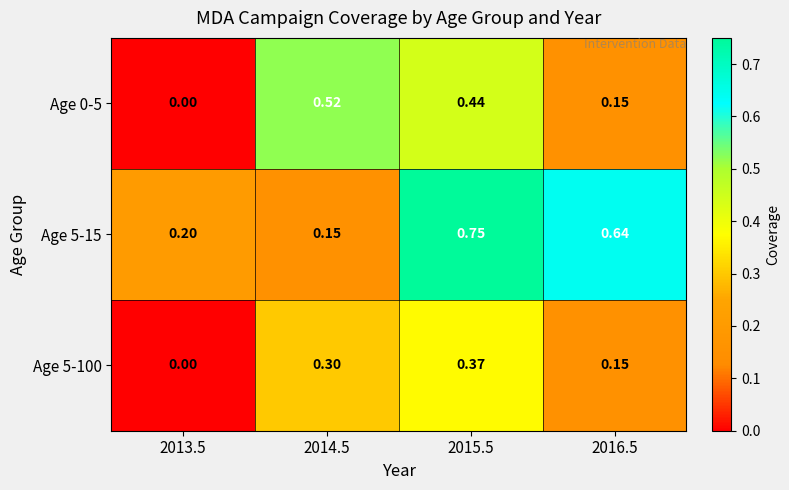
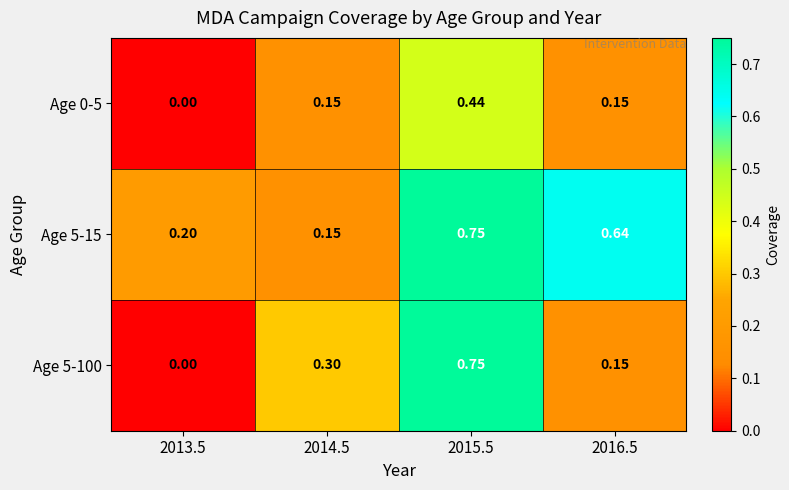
Age 0-5, 2014.5: 0.52 -> 0.15
Age 5-100, 2015.5: 0.37 -> 0.75
